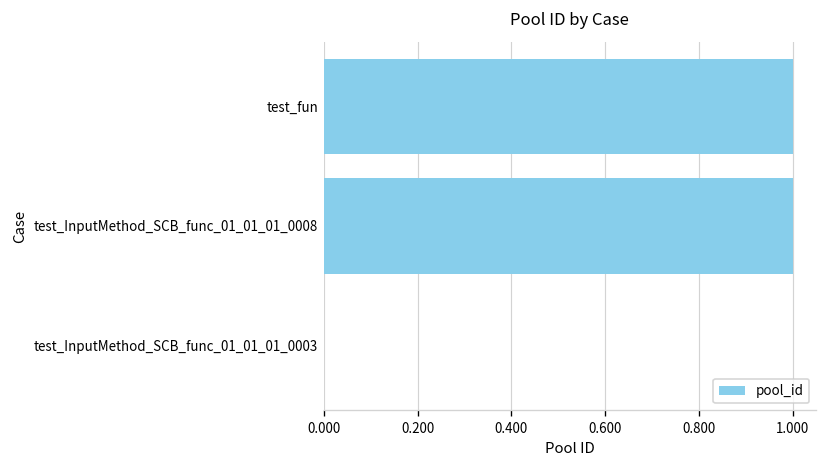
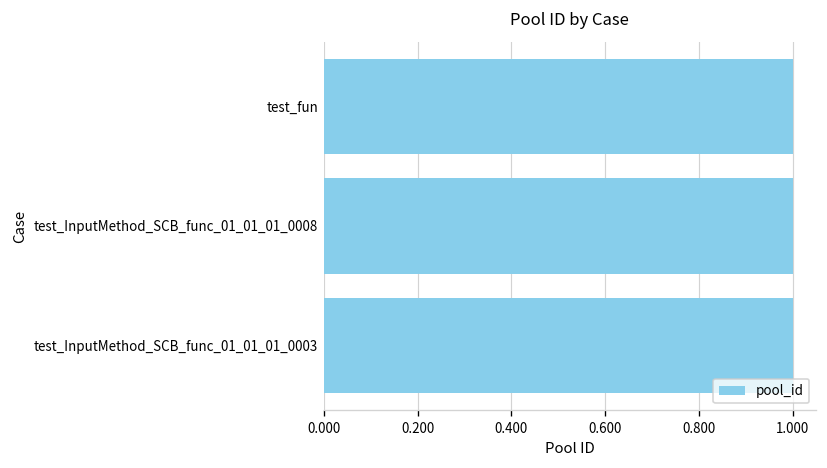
test_InputMethod_SCB_func_01_01_01_0003: 0 -> 1
